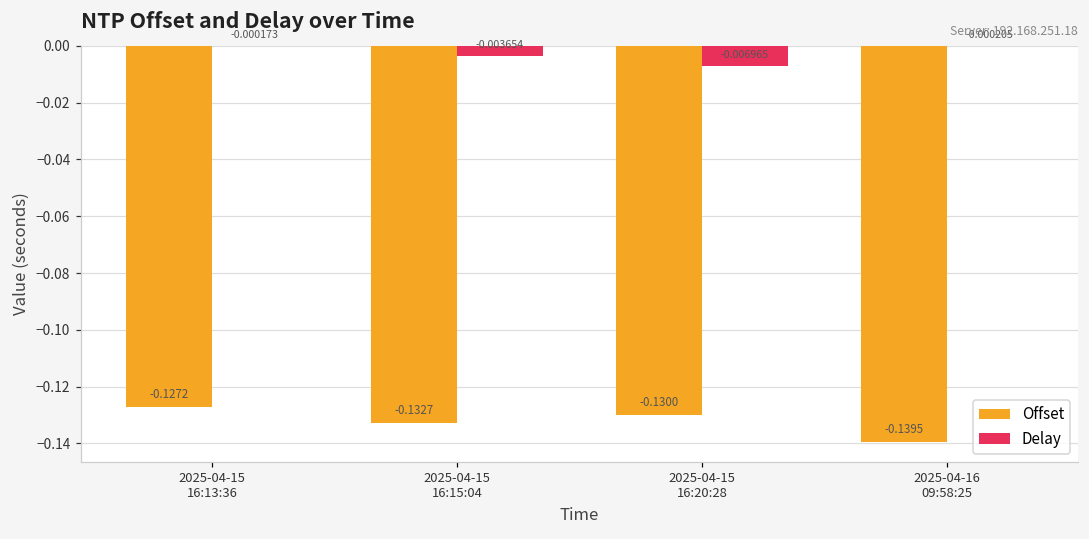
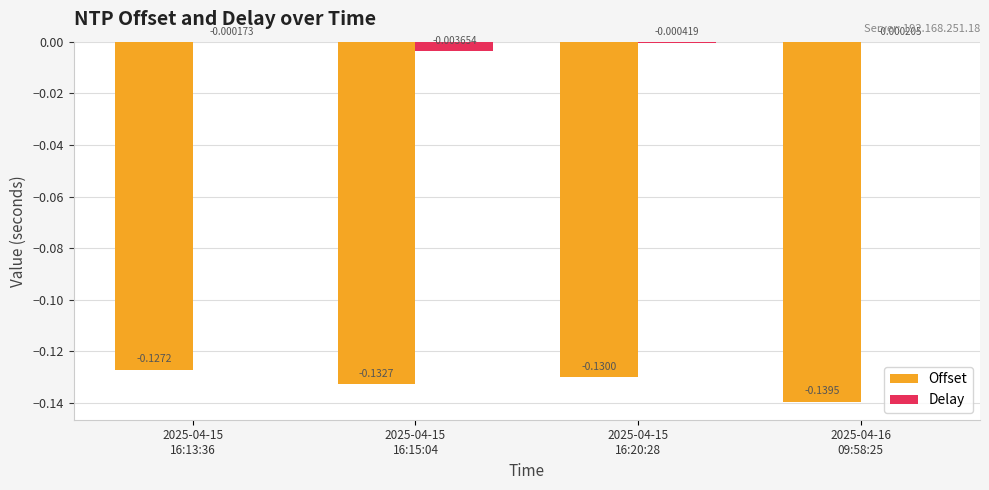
Delay, 2025-04-15 16:20:28: -0.006965 -> -0.000419
